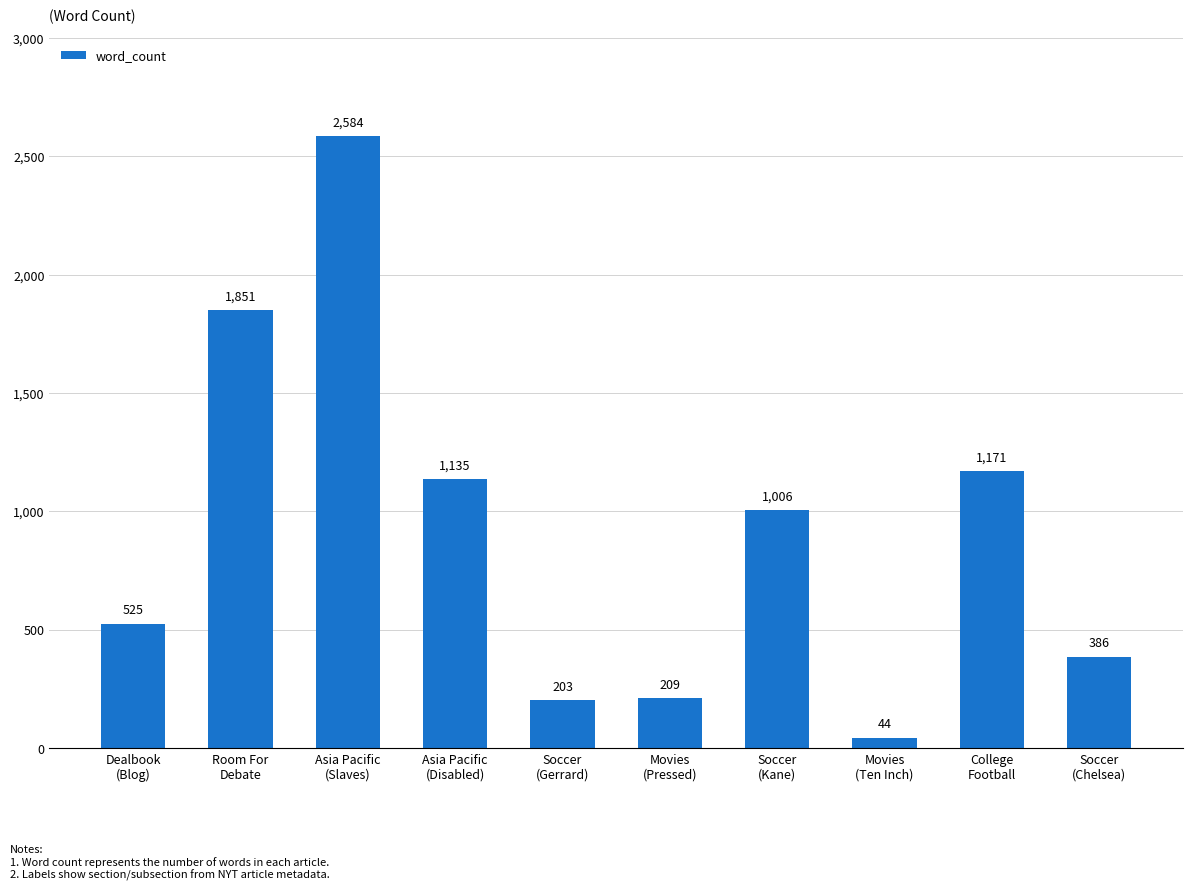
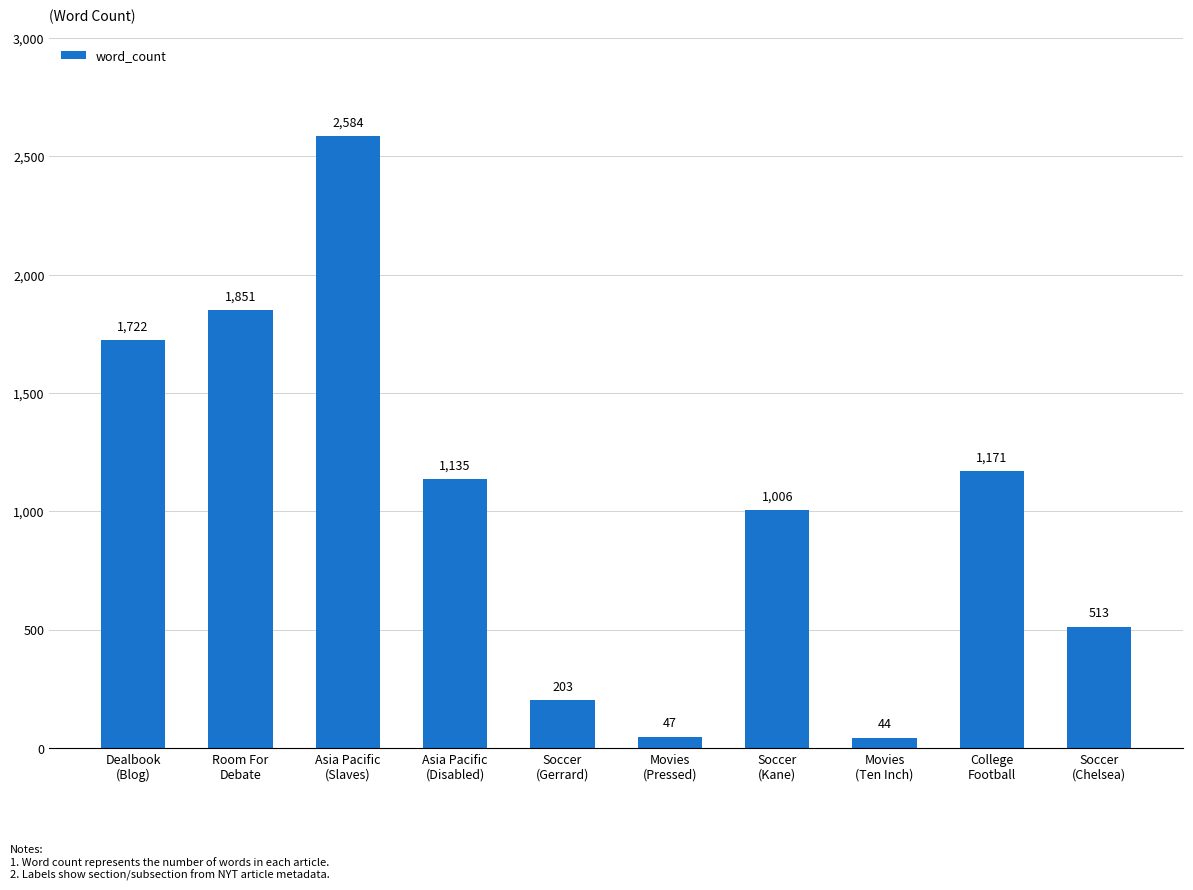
Dealbook (Blog): 525 -> 1,722
Movies (Pressed): 209 -> 47
Soccer (Chelsea): 386 -> 513
